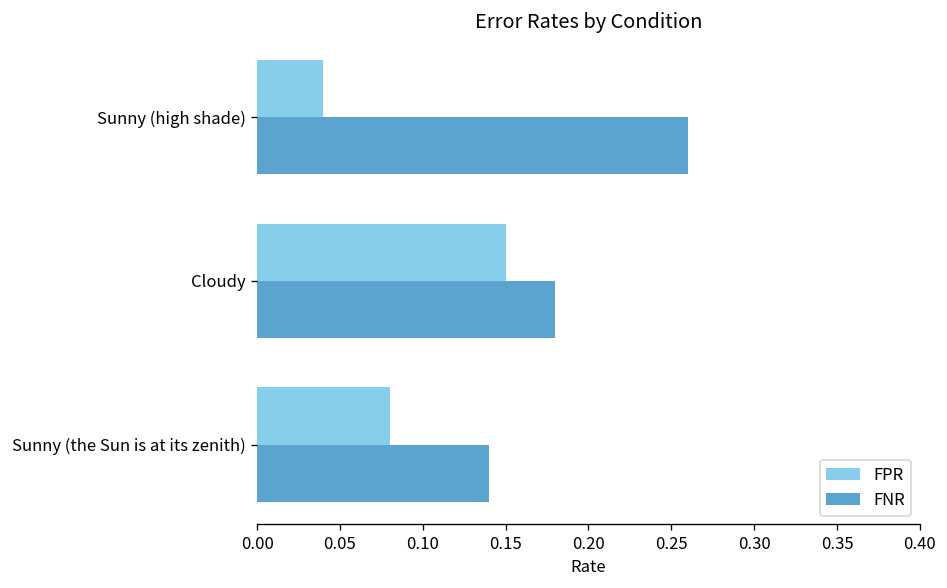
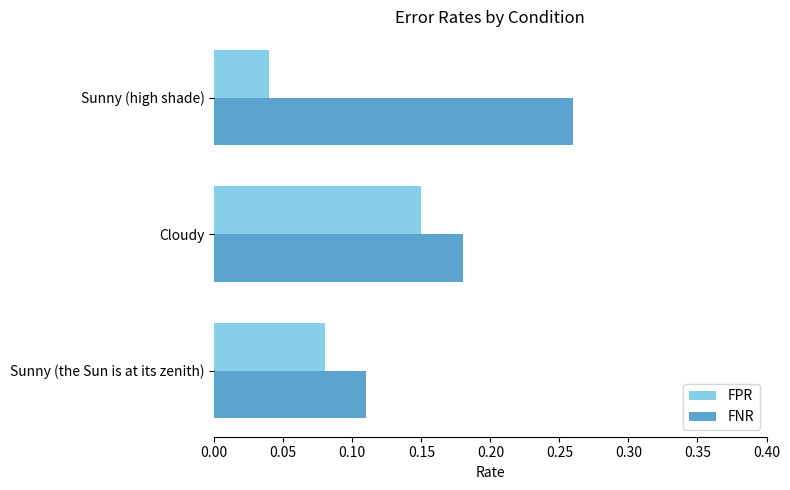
FNR, Sunny (the Sun is at its zenith): 0.14 -> 0.11
